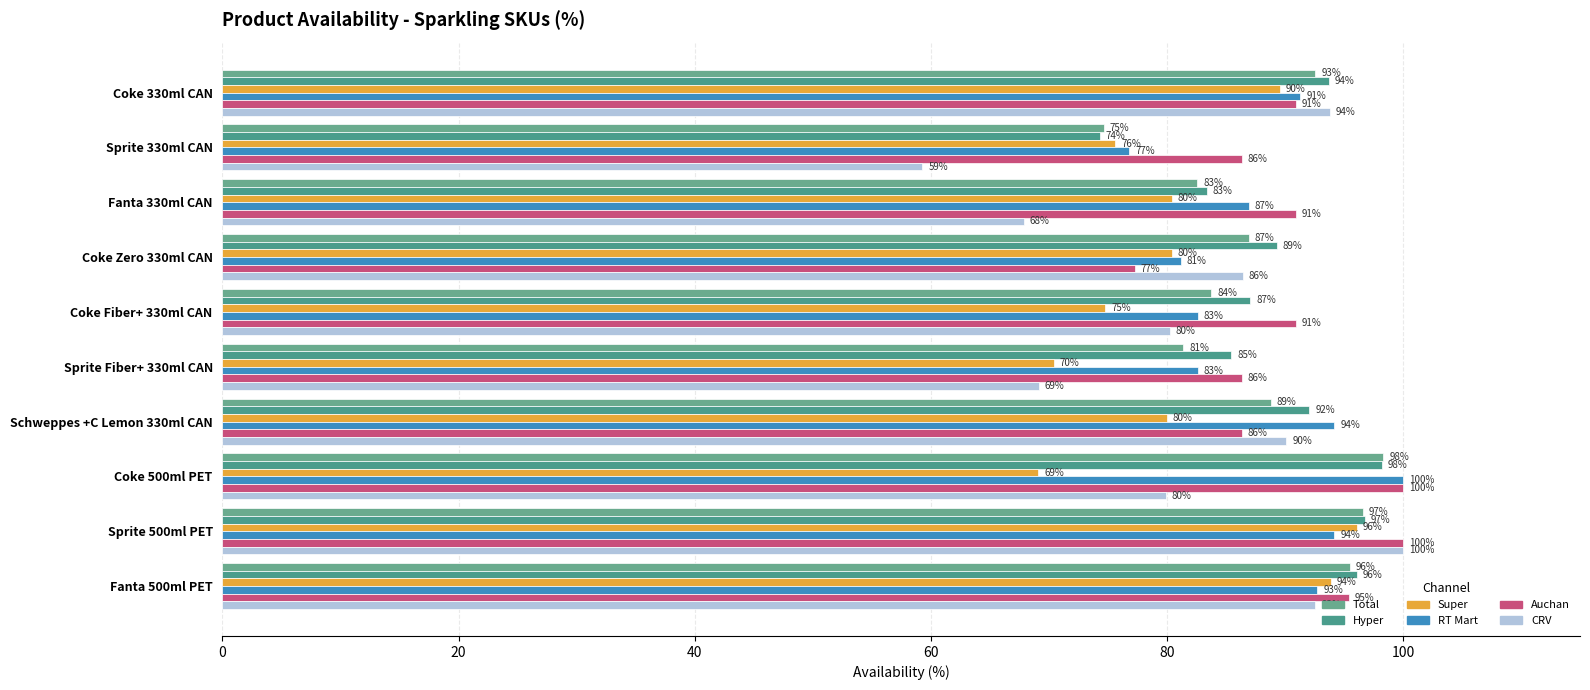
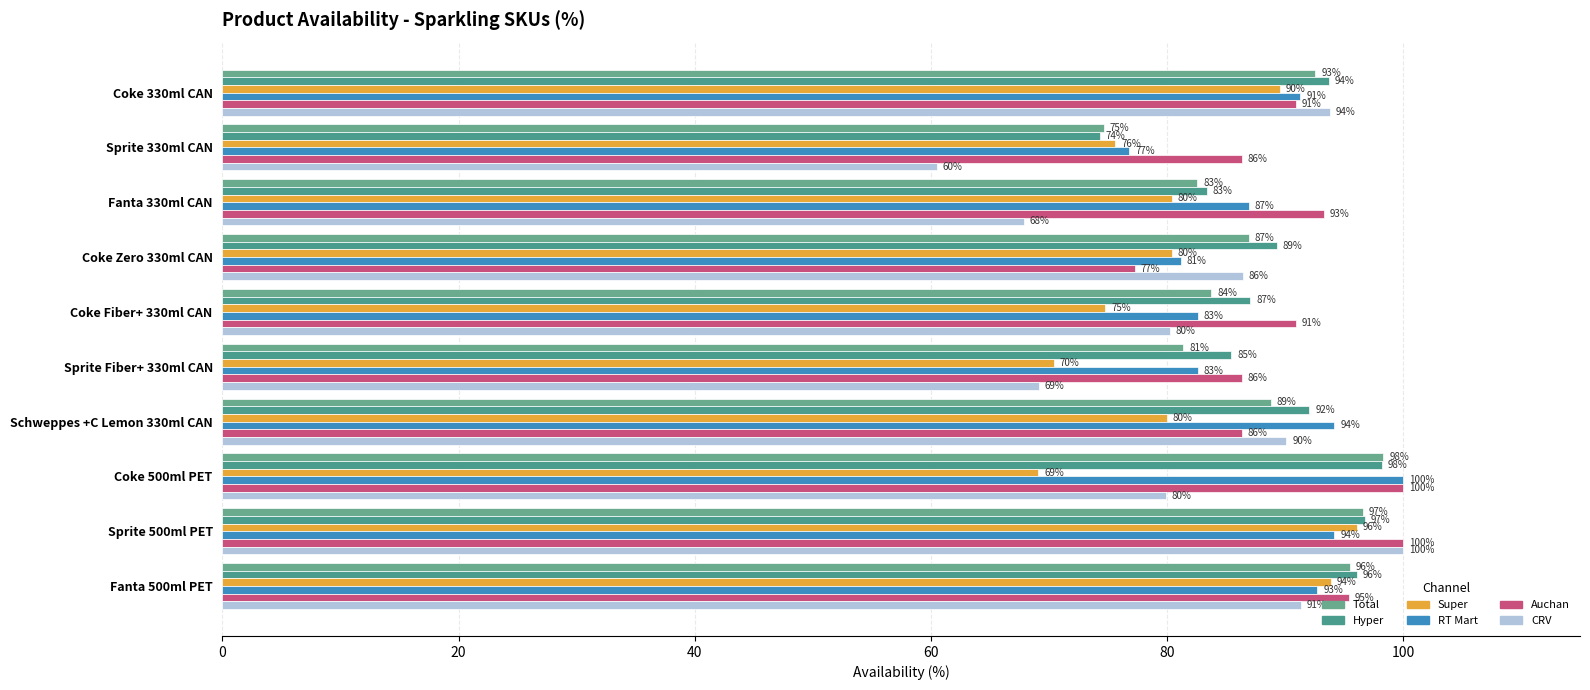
CRV, Sprite 330ml CAN: 59% -> 60%
Auchan, Fanta 330ml CAN: 91% -> 93%
CRV, Fanta 500ml PET: 93% -> 91%
